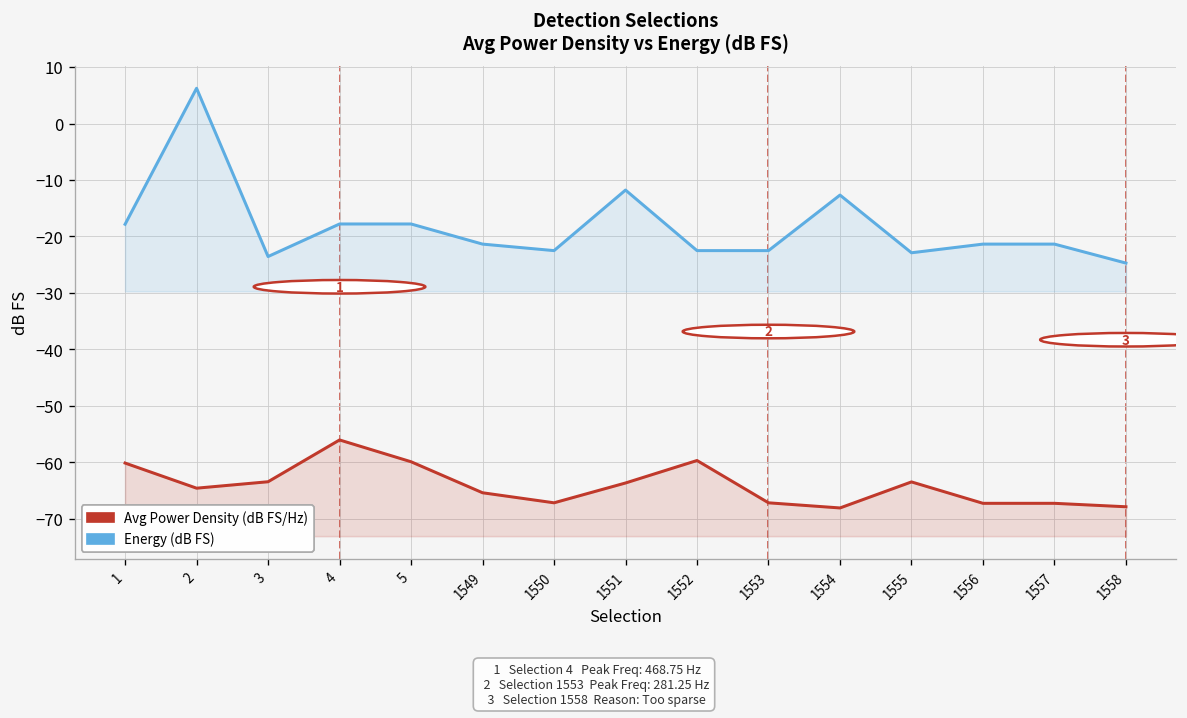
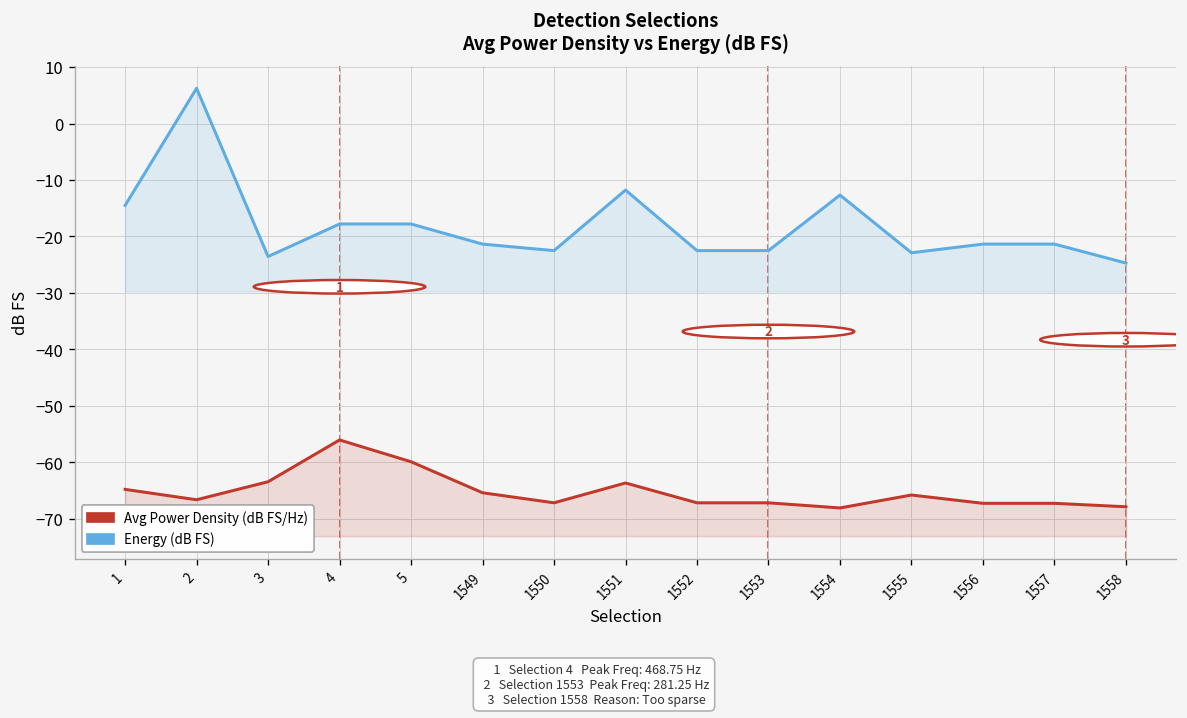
Avg Power Density (dB FS/Hz), 1: -60 -> -65
Energy (dB FS), 1: -18 -> -15
Avg Power Density (dB FS/Hz), 2: -65 -> -67
Avg Power Density (dB FS/Hz), 1552: -60 -> -67
Avg Power Density (dB FS/Hz), 1555: -63 -> -66
